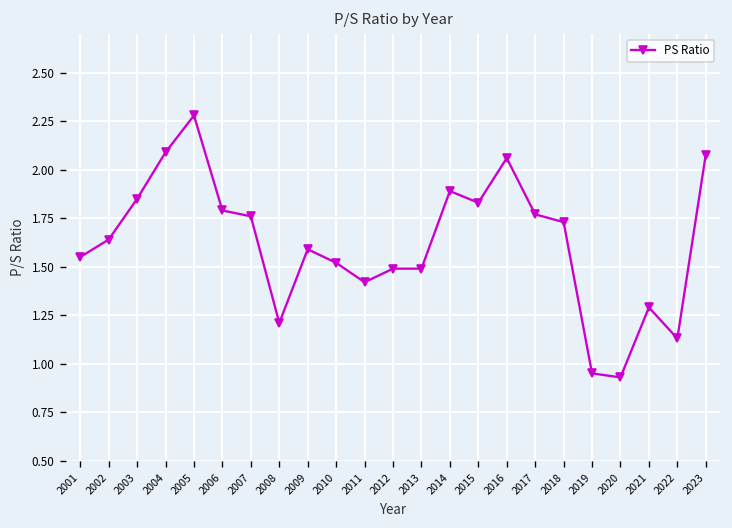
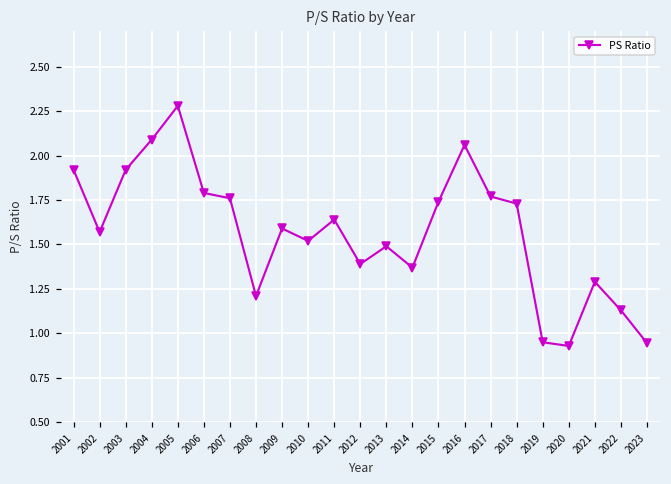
2001: 1.55 -> 1.92
2002: 1.64 -> 1.57
2003: 1.85 -> 1.92
2011: 1.42 -> 1.64
2012: 1.49 -> 1.39
2014: 1.89 -> 1.37
2015: 1.83 -> 1.74
2023: 2.08 -> 0.95
